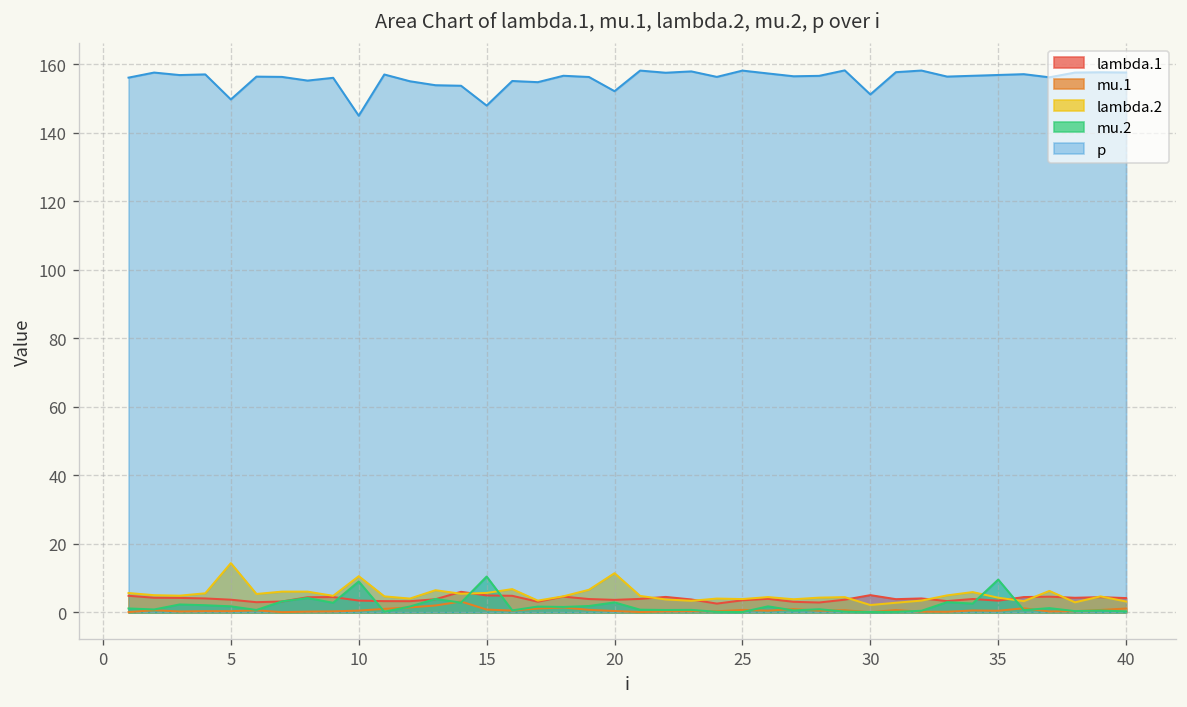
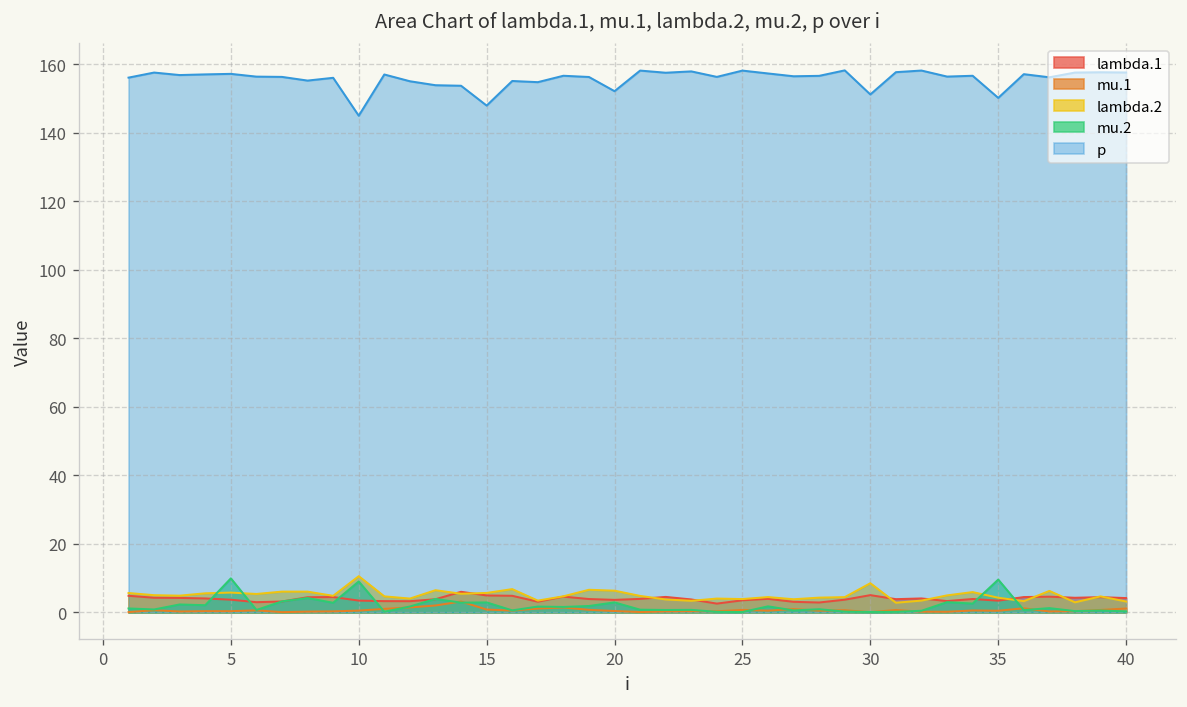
lambda.2, 5: 14 -> 6
mu.2, 5: 2 -> 10
p, 5: 150 -> 157
mu.2, 15: 10 -> 3
lambda.2, 20: 11 -> 6
lambda.2, 30: 2 -> 9
p, 35: 157 -> 150
